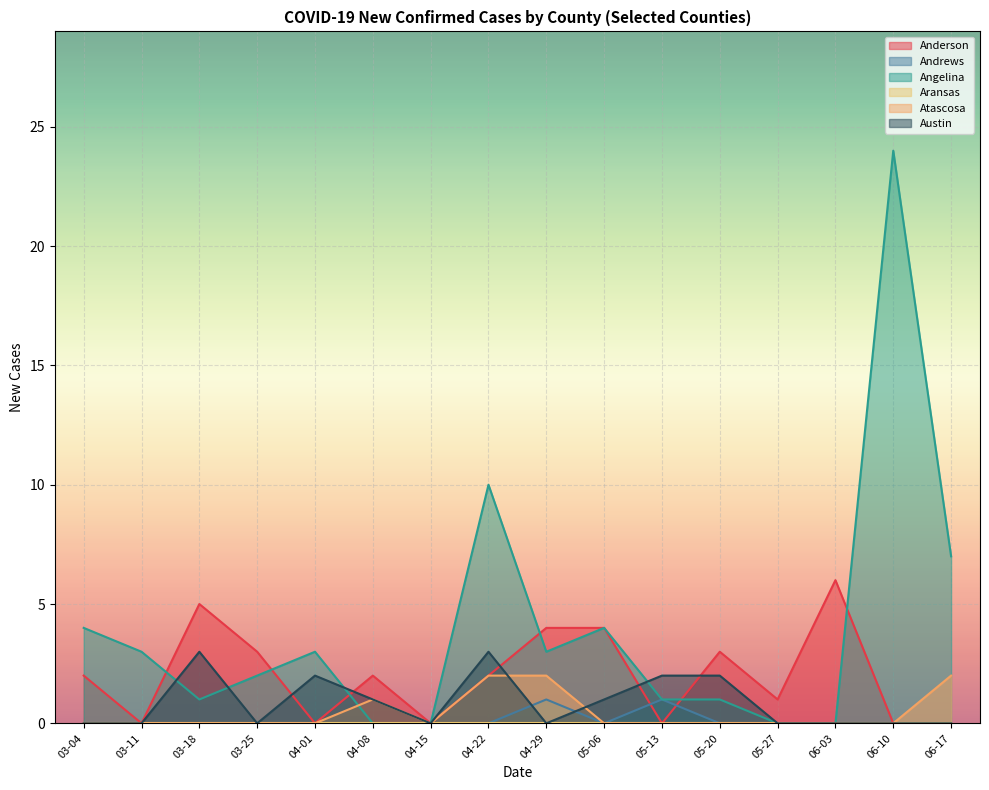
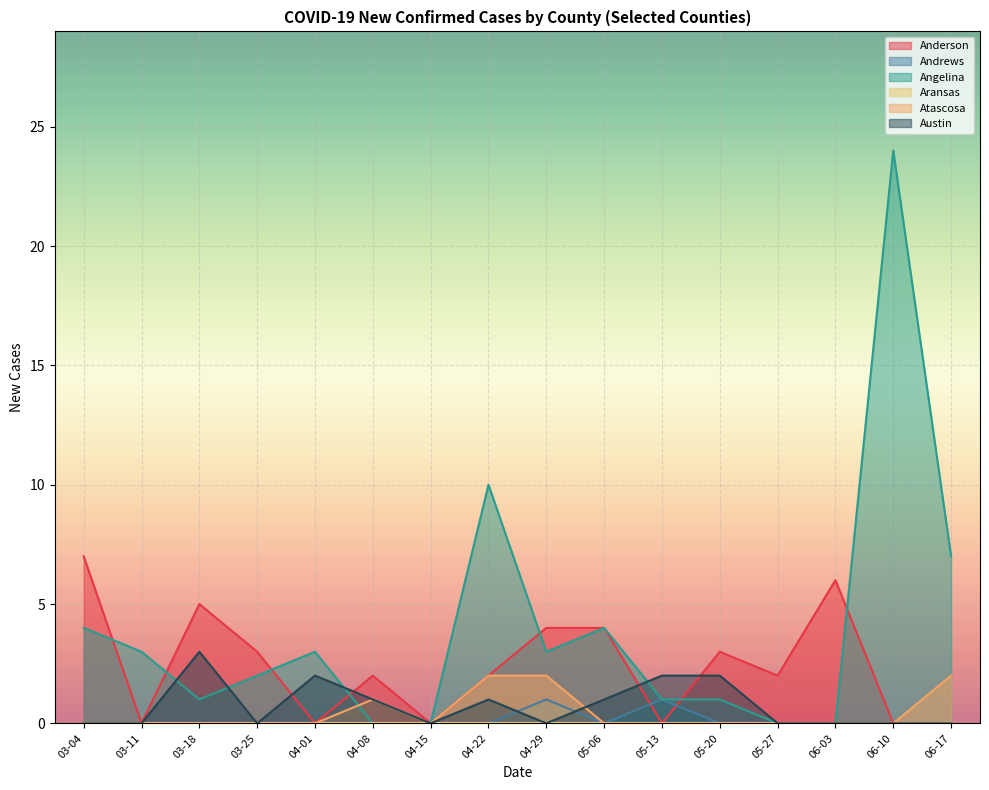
Anderson, 03-04: 2 -> 7
Austin, 04-22: 3 -> 1
Anderson, 05-27: 1 -> 2
